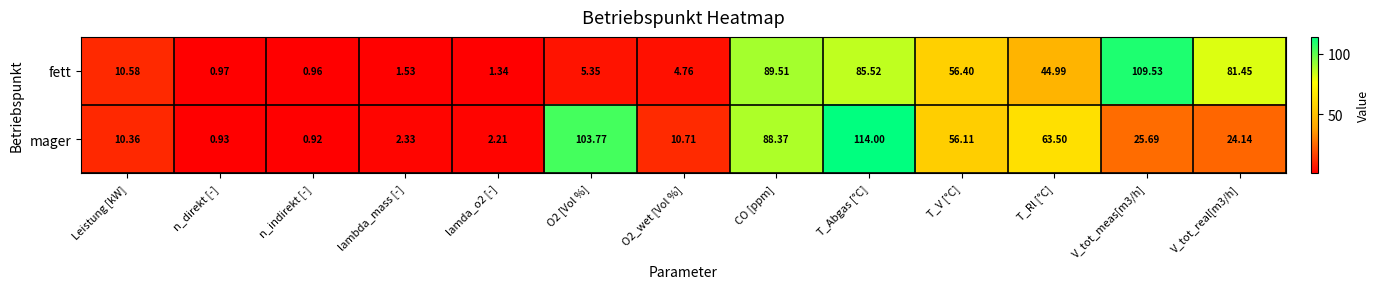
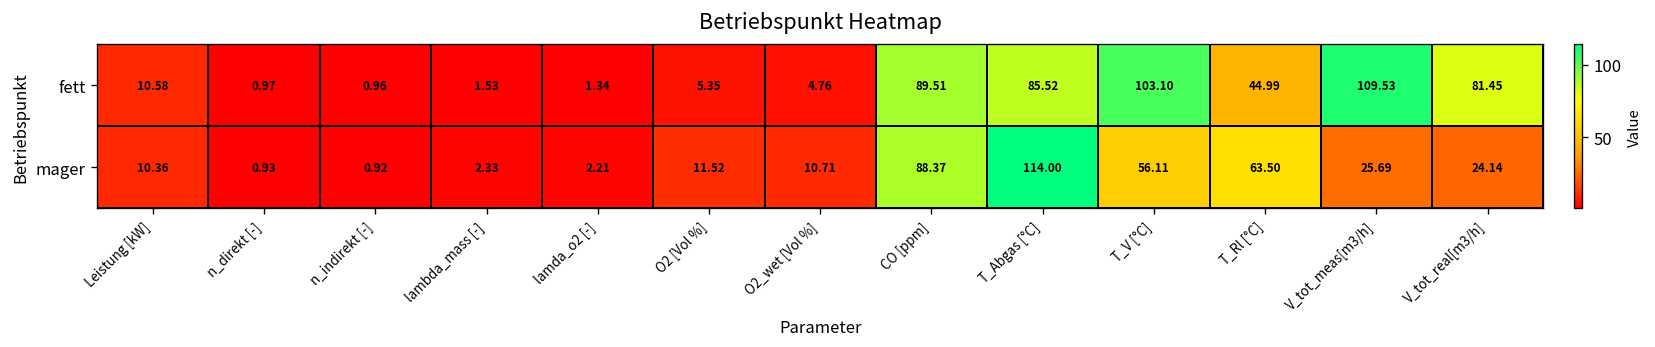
fett, T_V [°C]: 56.40 -> 103.10
mager, O2 [Vol %]: 103.77 -> 11.52
